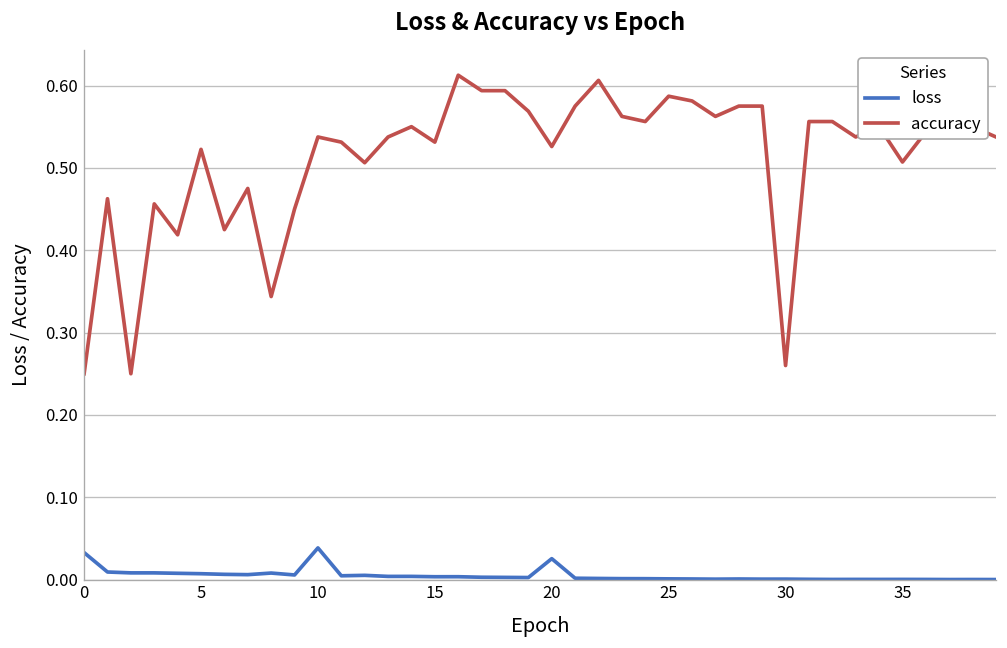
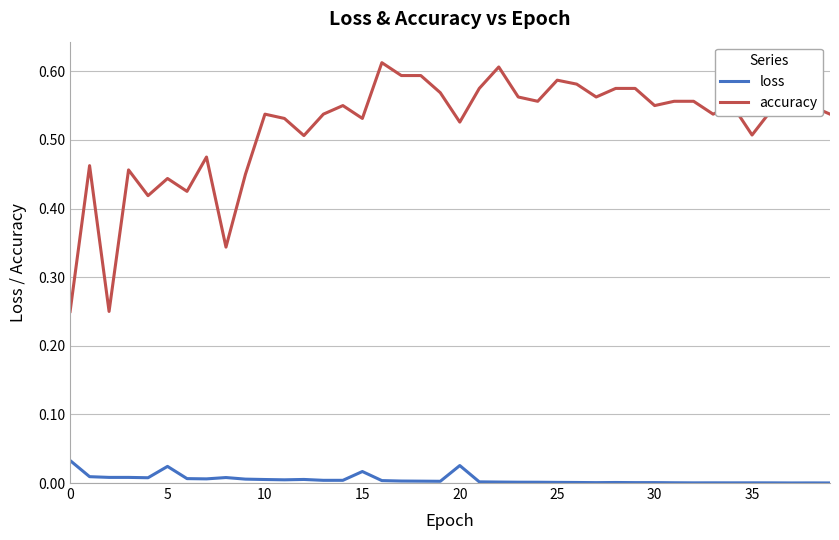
loss, 5: 0.01 -> 0.02
accuracy, 5: 0.52 -> 0.44
loss, 10: 0.04 -> 0.01
loss, 15: 0.00 -> 0.02
accuracy, 30: 0.26 -> 0.55
